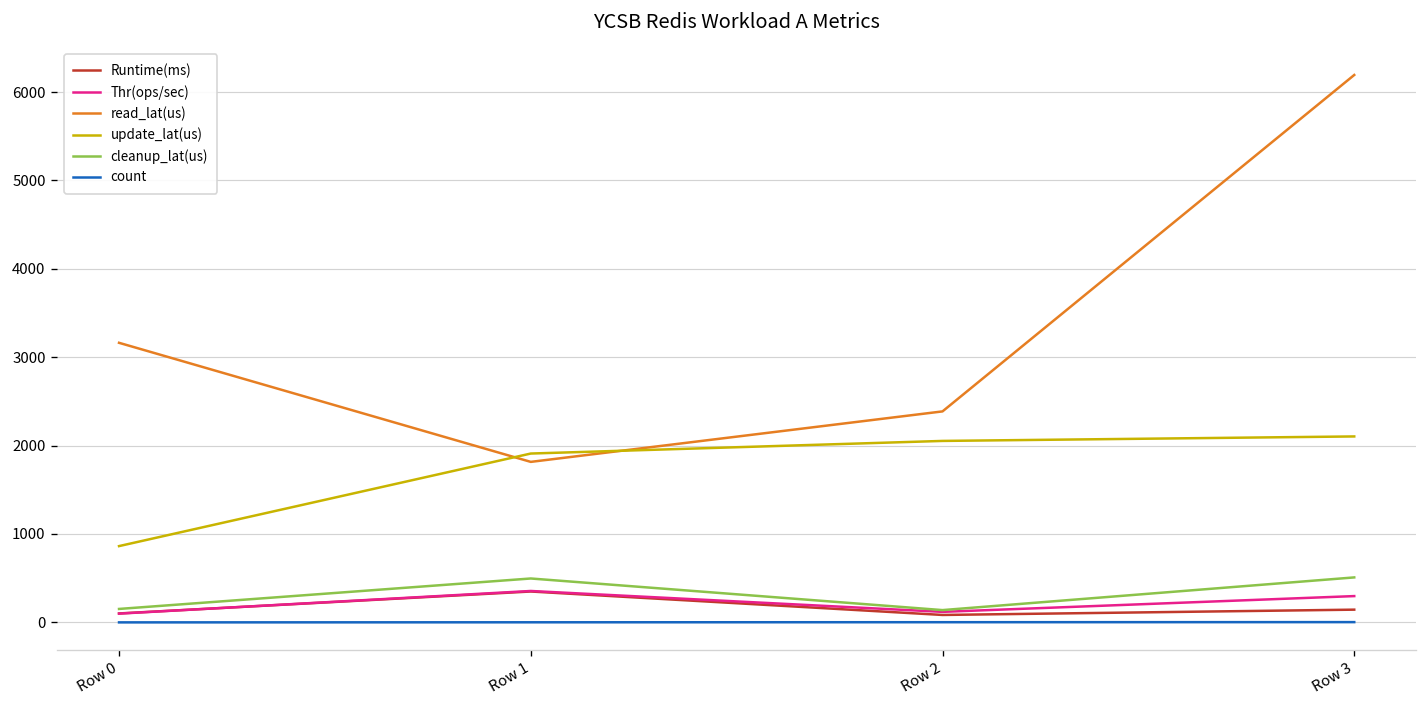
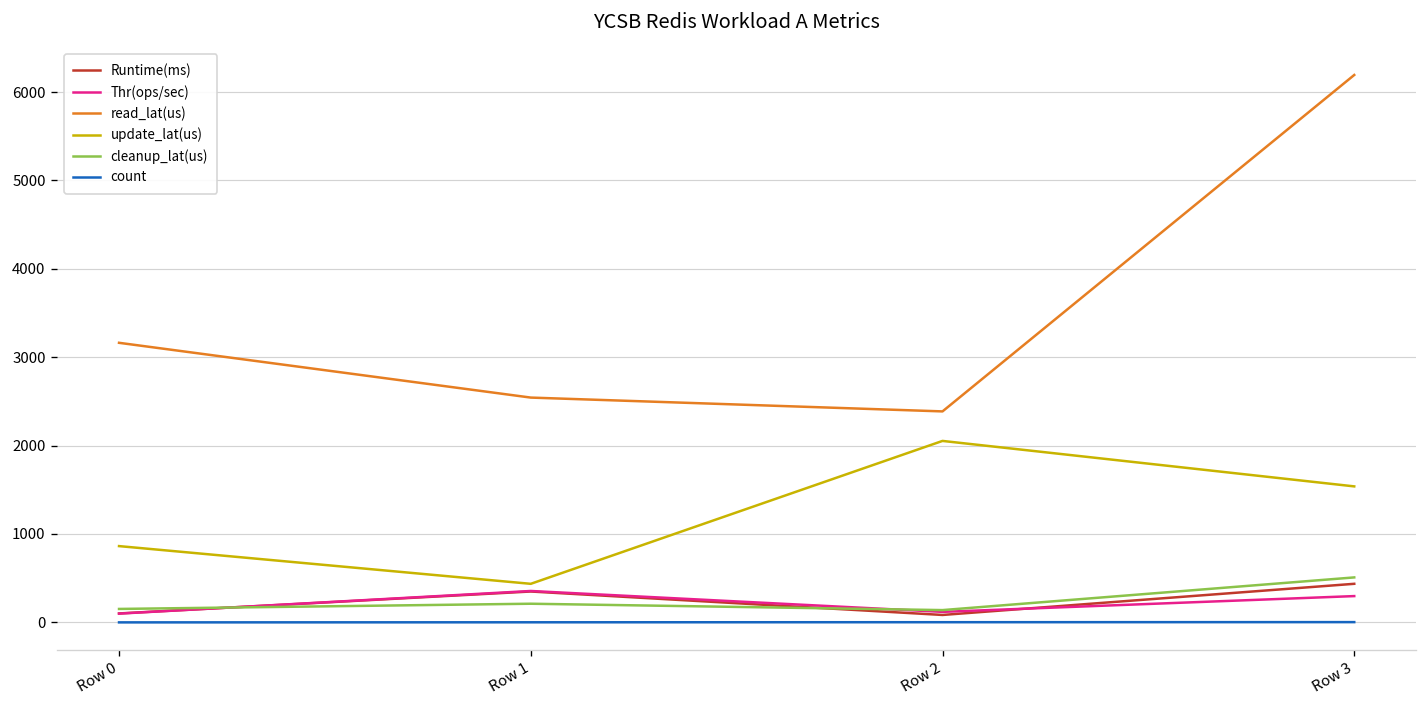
read_lat(us), Row 1: 1800 -> 2500
update_lat(us), Row 1: 1900 -> 400
cleanup_lat(us), Row 1: 500 -> 200
Runtime(ms), Row 3: 100 -> 400
update_lat(us), Row 3: 2100 -> 1500
